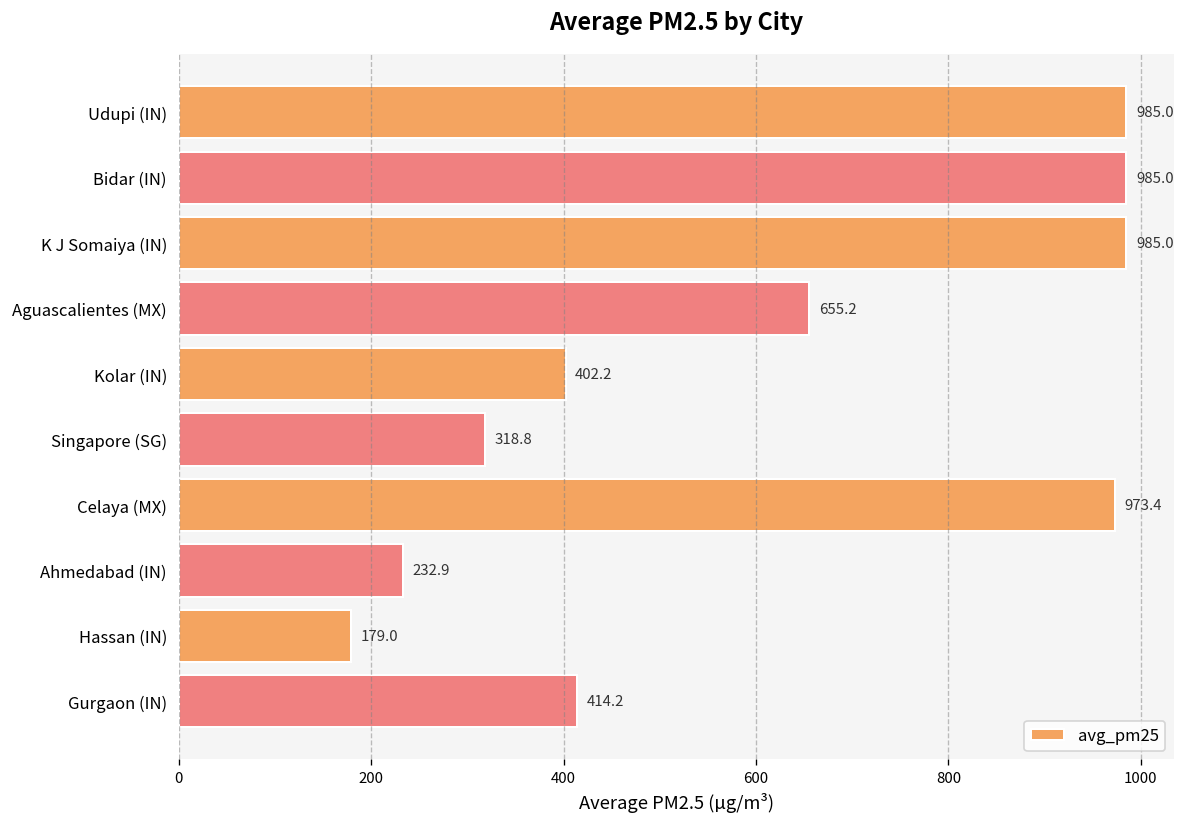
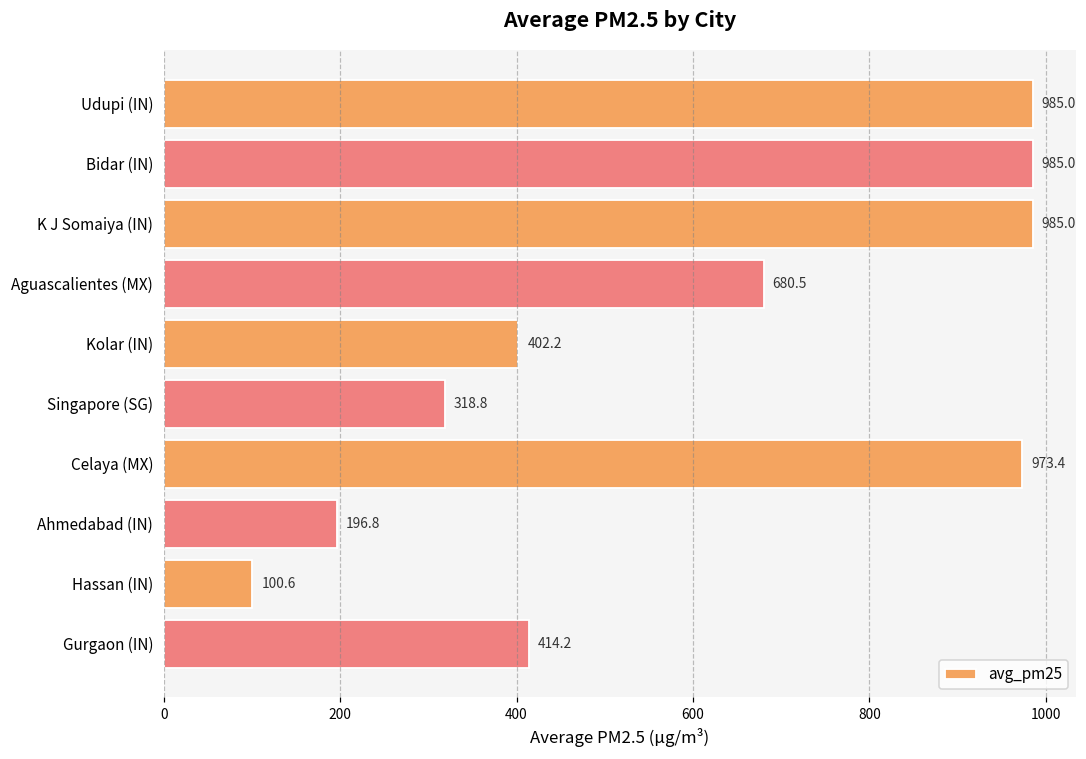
Aguascalientes (MX): 655.2 -> 680.5
Ahmedabad (IN): 232.9 -> 196.8
Hassan (IN): 179.0 -> 100.6
